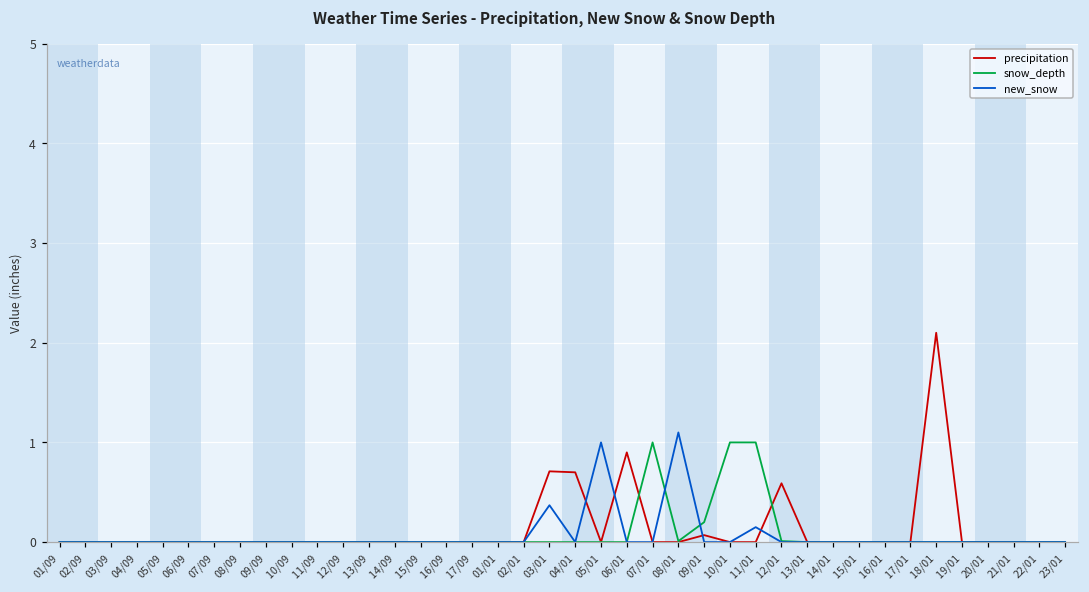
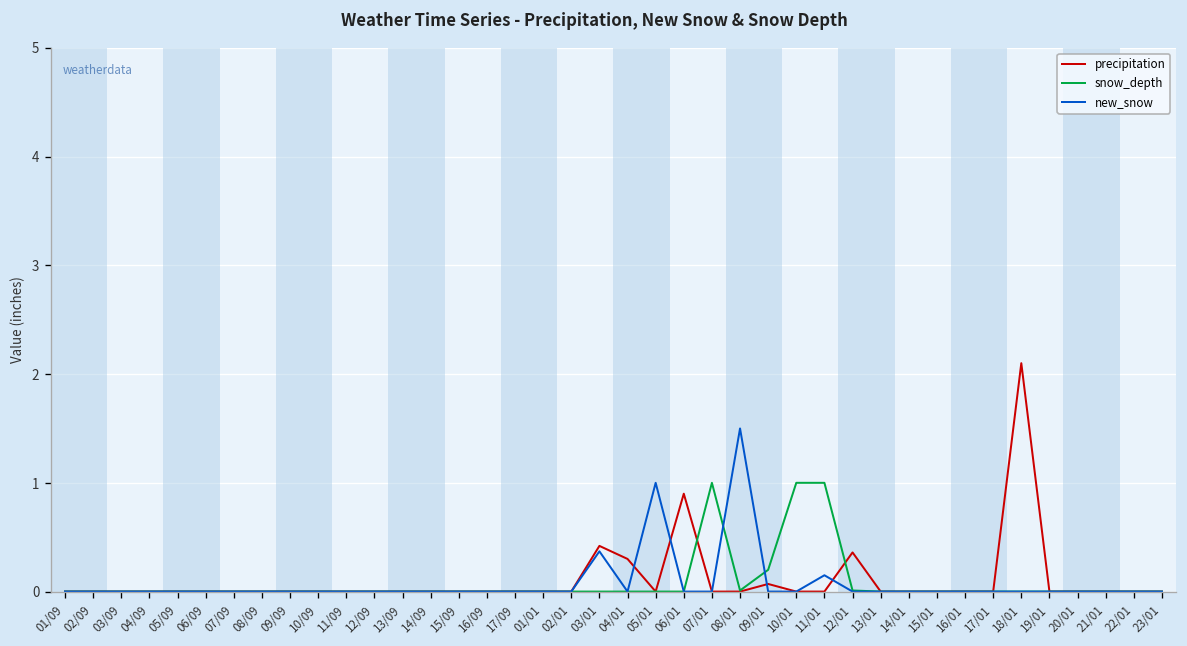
precipitation, 03/01: 0.7 -> 0.4
precipitation, 04/01: 0.7 -> 0.3
new_snow, 08/01: 1.1 -> 1.5
precipitation, 12/01: 0.6 -> 0.4
